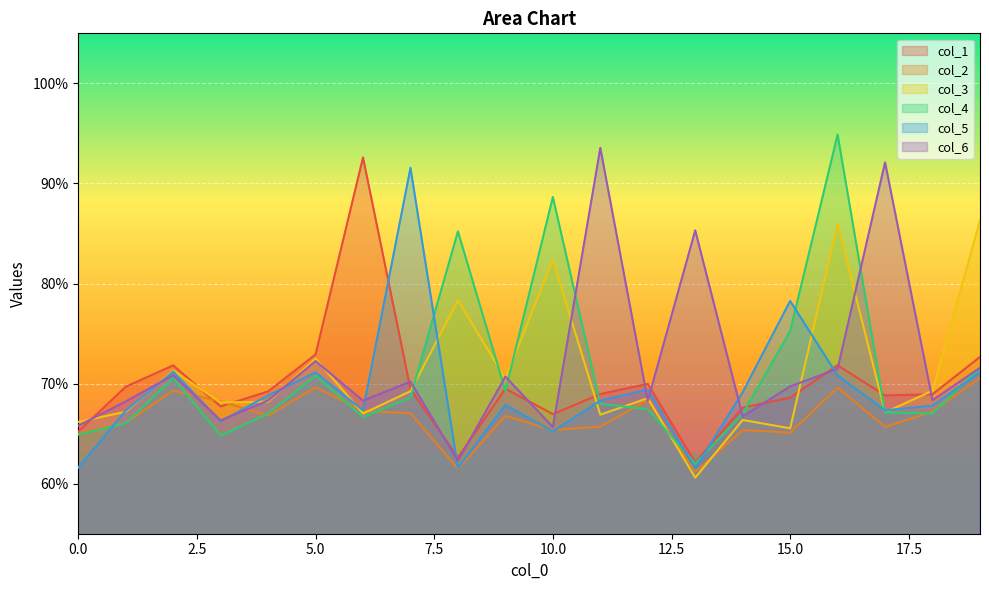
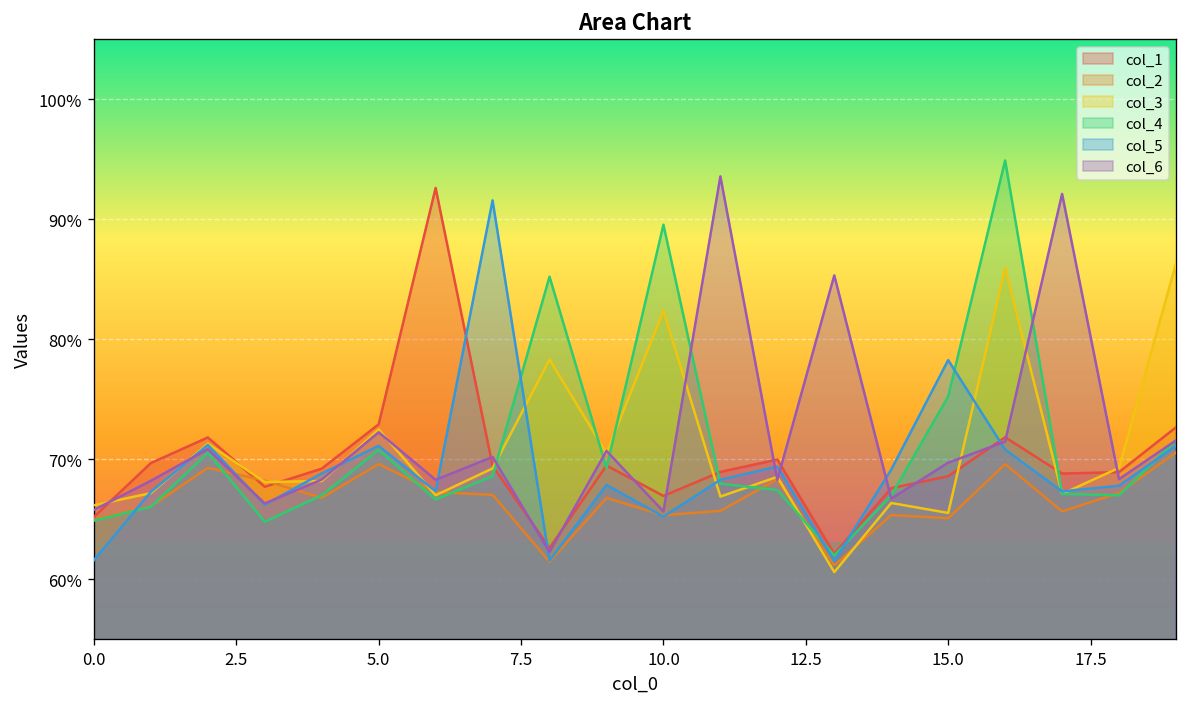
col_4, 10.0: 88.6% -> 89.5%
